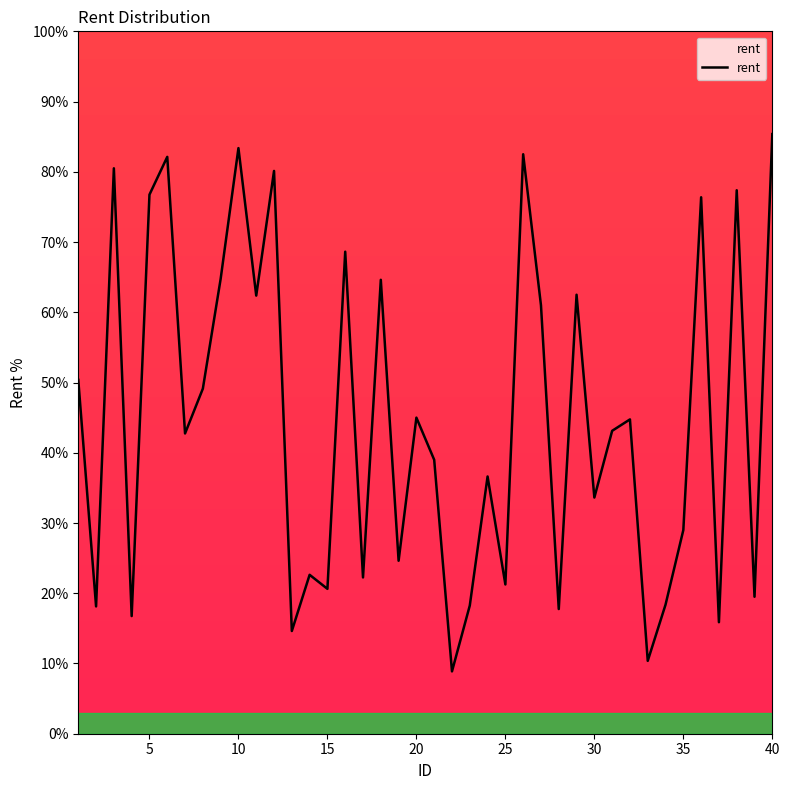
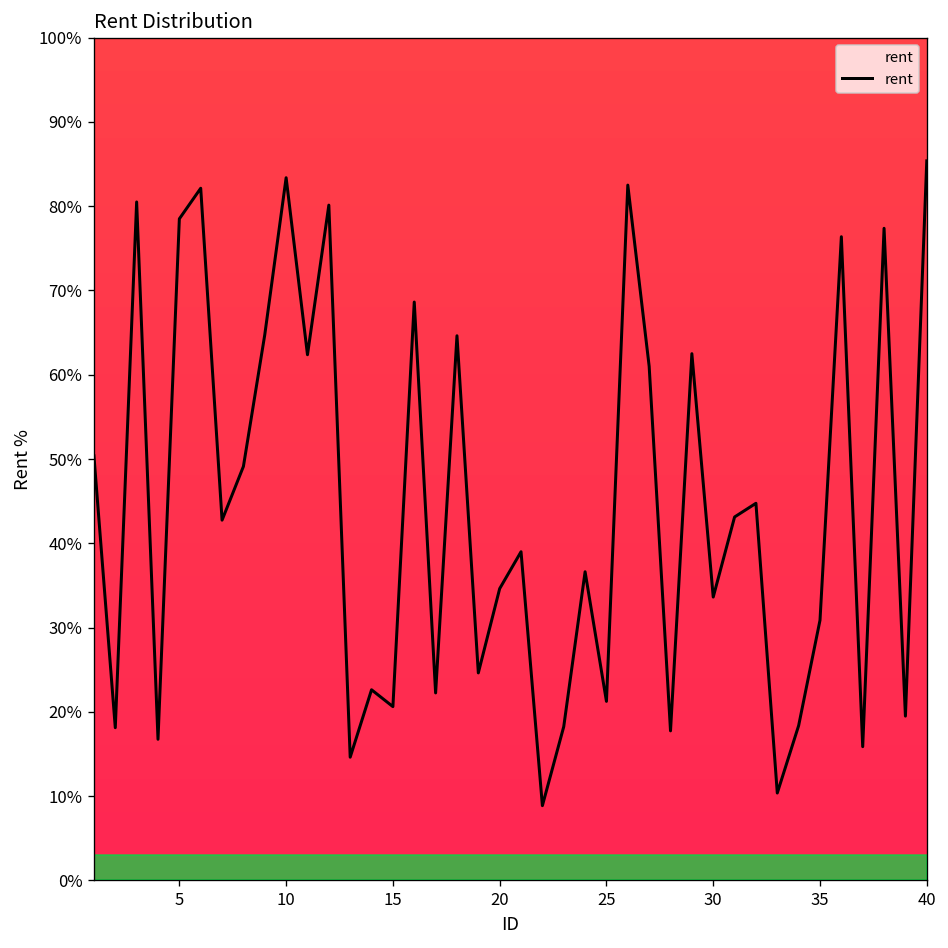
5: 77% -> 79%
20: 45% -> 35%
35: 29% -> 31%
